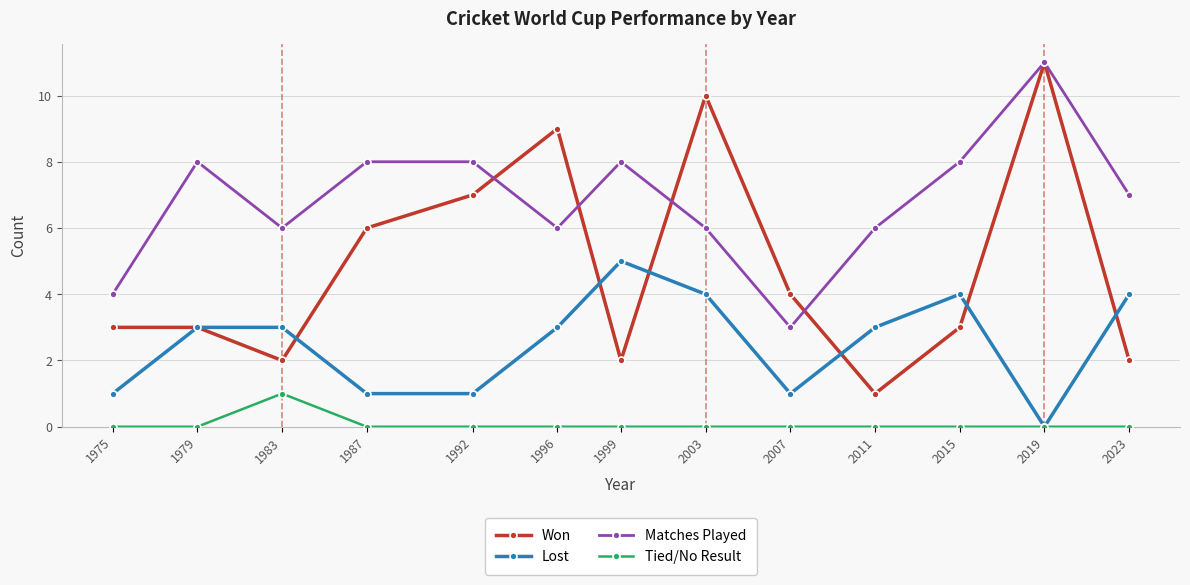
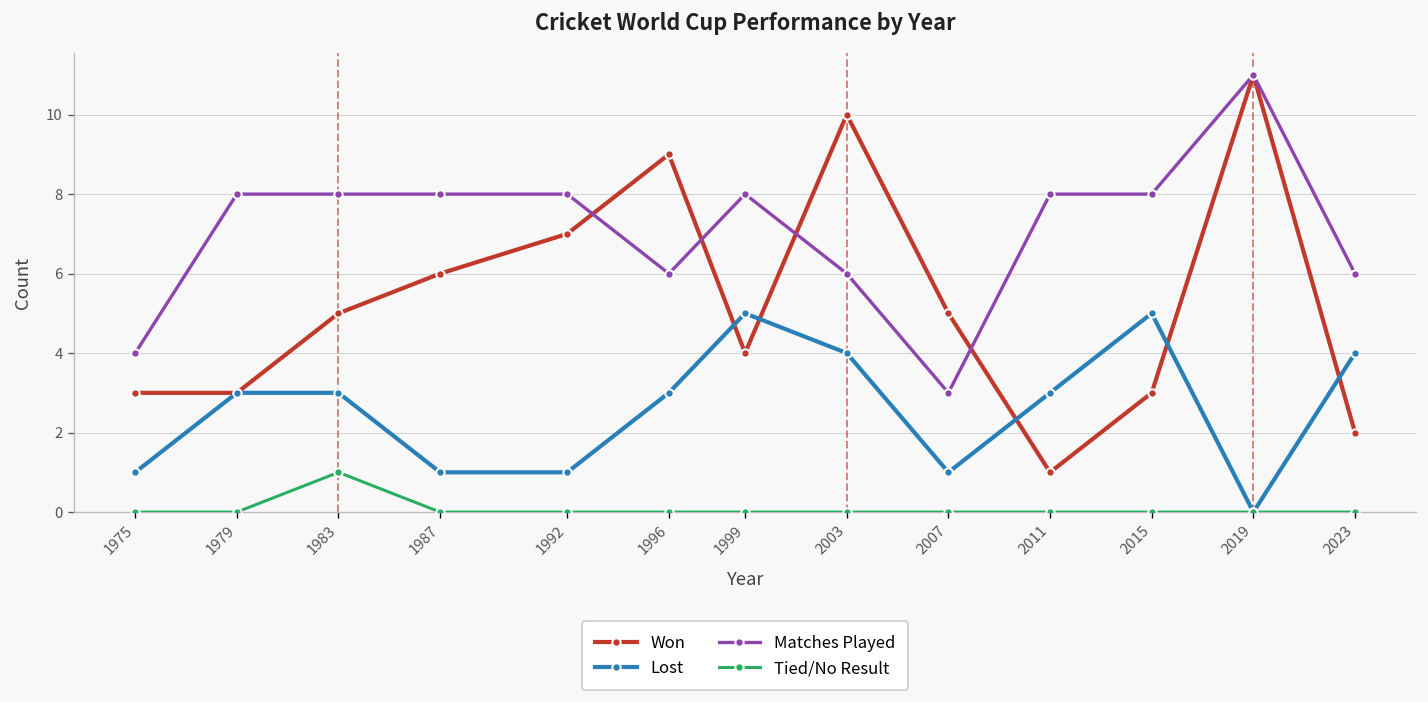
Won, 1983: 2 -> 5
Matches Played, 1983: 6 -> 8
Won, 1999: 2 -> 4
Won, 2007: 4 -> 5
Matches Played, 2011: 6 -> 8
Lost, 2015: 4 -> 5
Matches Played, 2023: 7 -> 6
